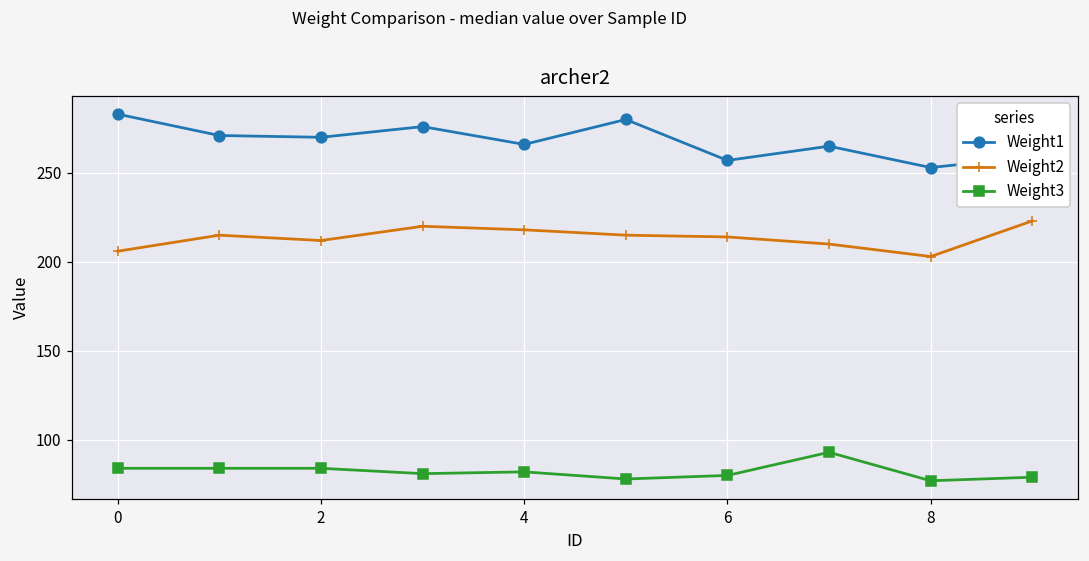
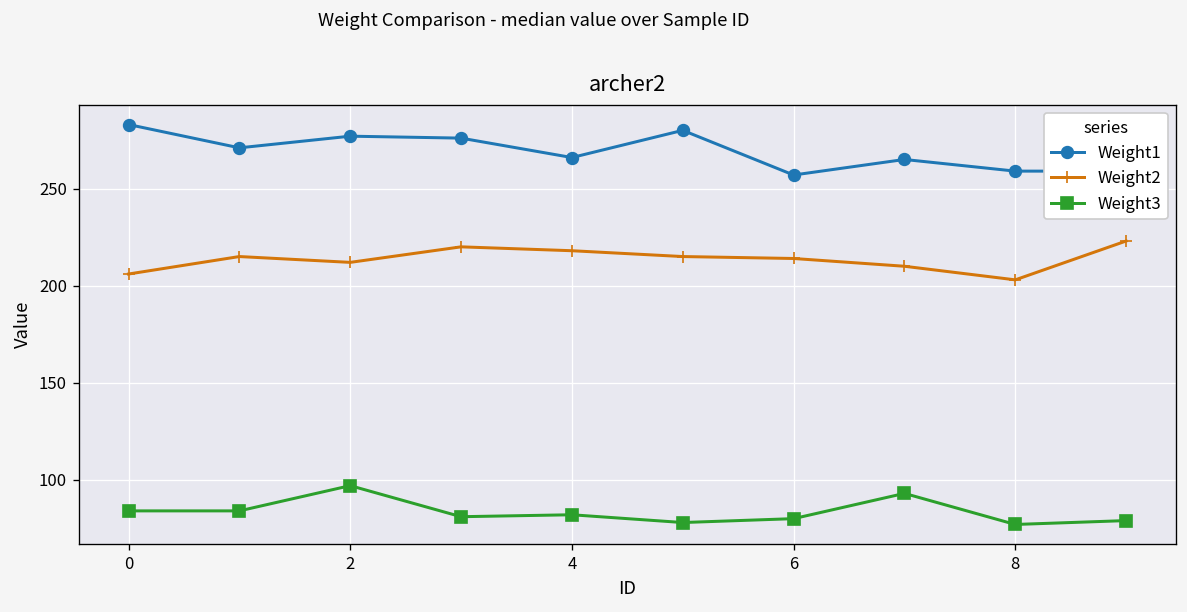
Weight1, 2: 270 -> 277
Weight3, 2: 84 -> 97
Weight1, 8: 253 -> 259
